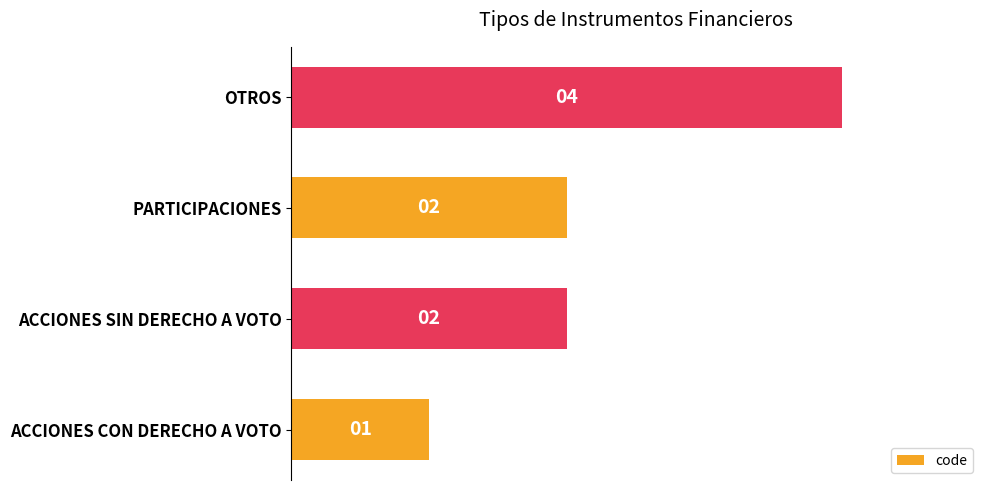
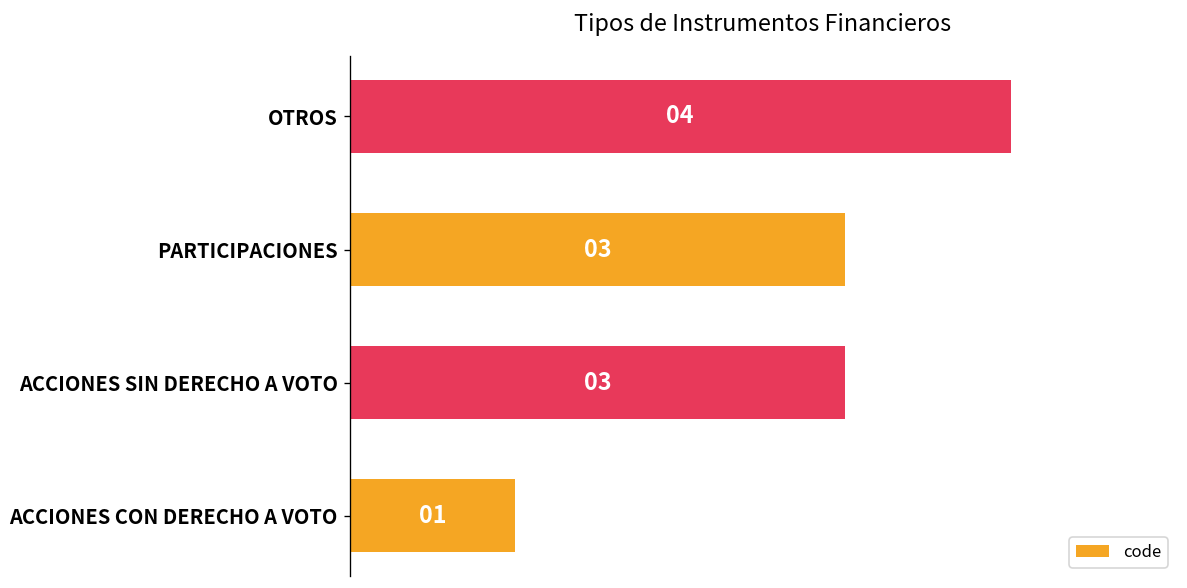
PARTICIPACIONES: 02 -> 03
ACCIONES SIN DERECHO A VOTO: 02 -> 03
